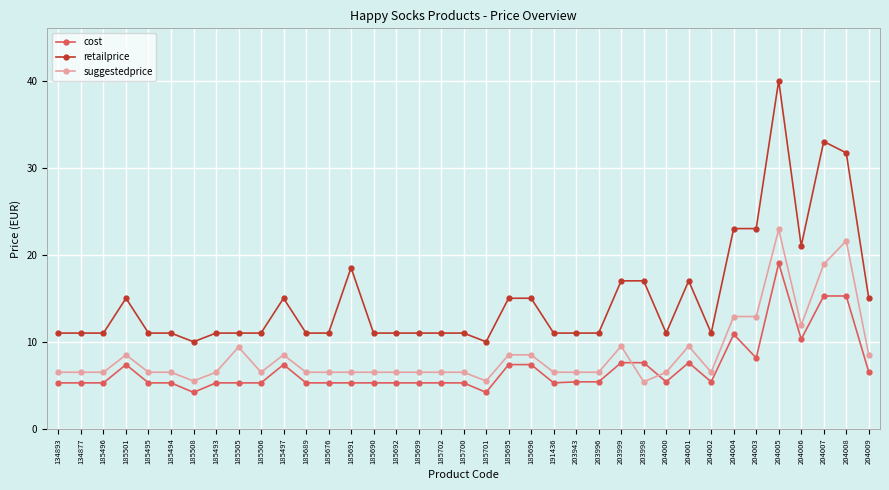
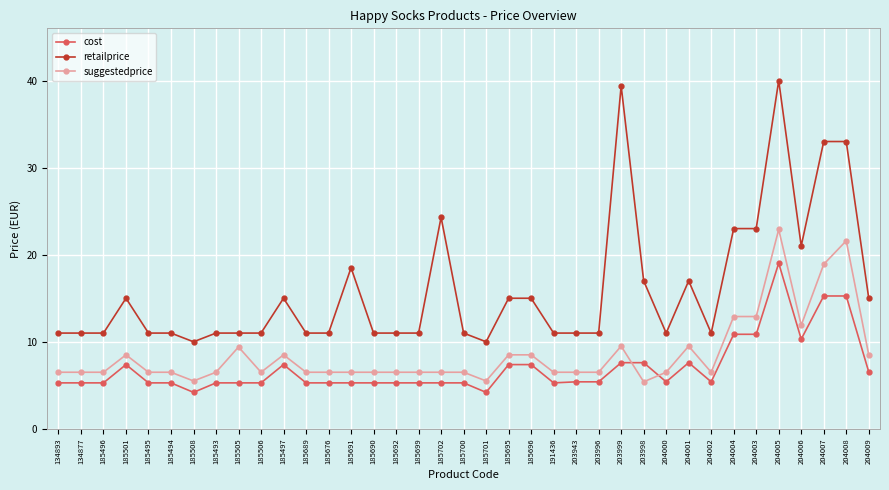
retailprice, 185702: 11 -> 24
retailprice, 203999: 17 -> 39
cost, 204003: 8 -> 11
retailprice, 204008: 32 -> 33
